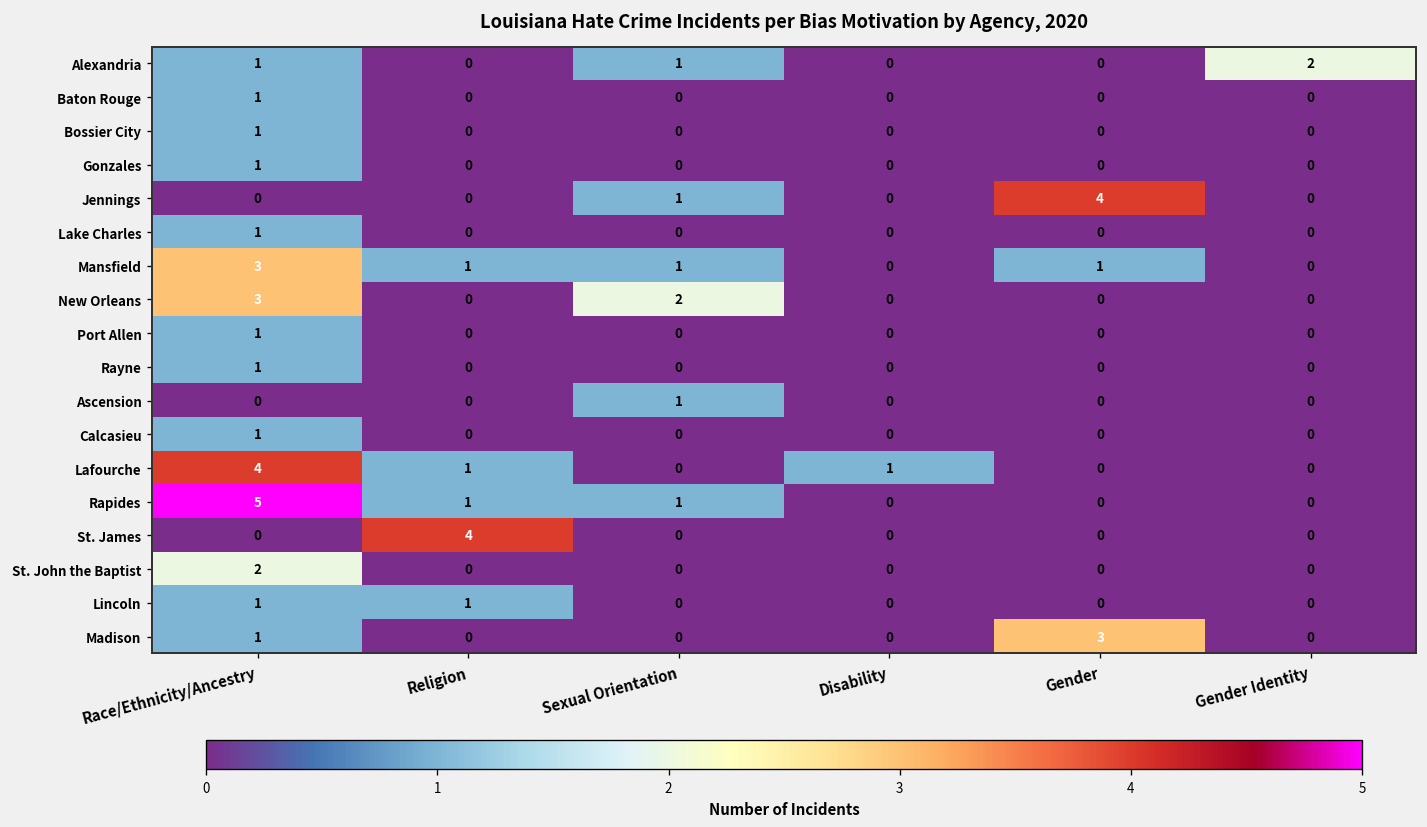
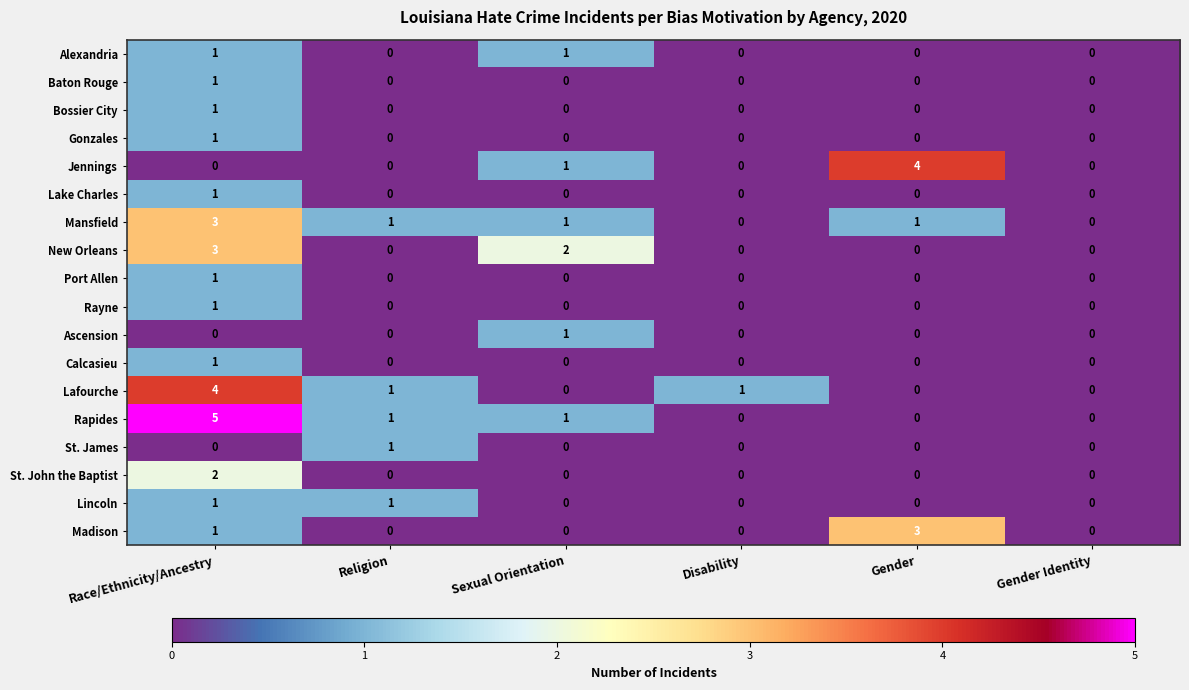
Alexandria, Gender Identity: 2 -> 0
St. James, Religion: 4 -> 1
